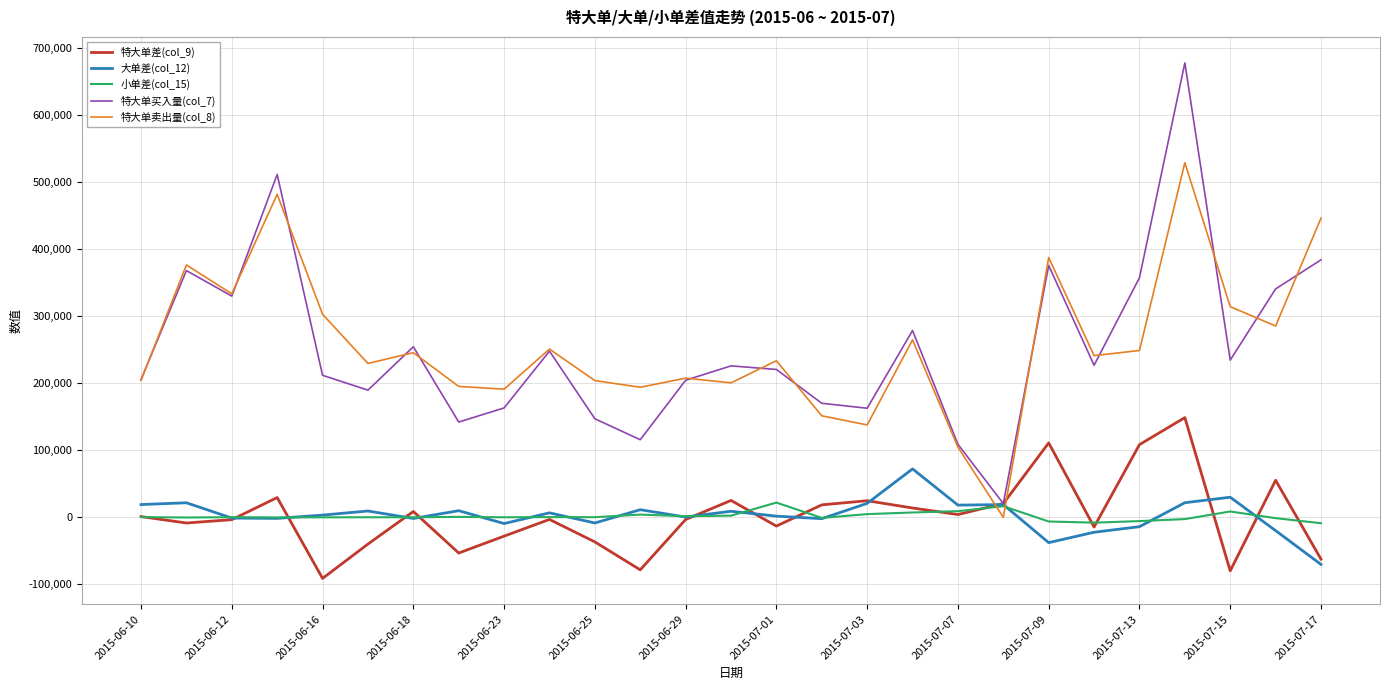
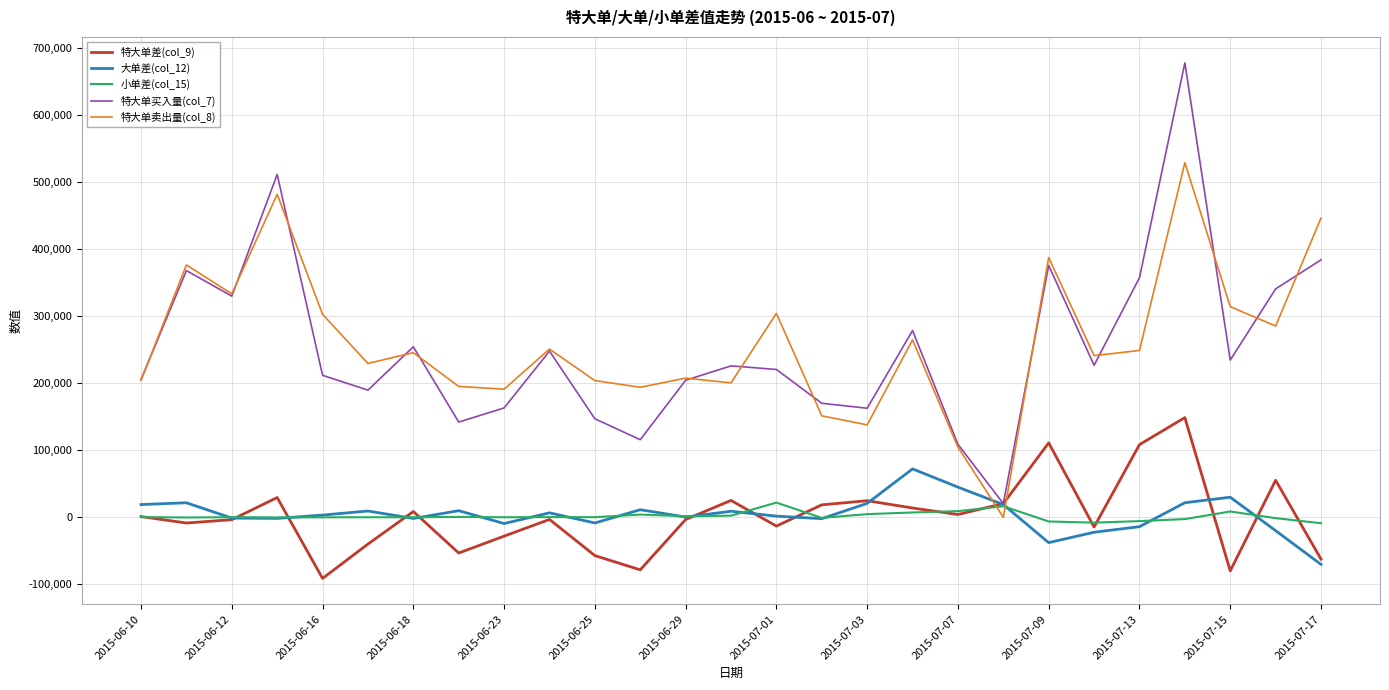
特大单差(col_9), 2015-06-25: -40,000 -> -60,000
特大单卖出量(col_8), 2015-07-01: 230,000 -> 300,000
大单差(col_12), 2015-07-07: 20,000 -> 50,000
